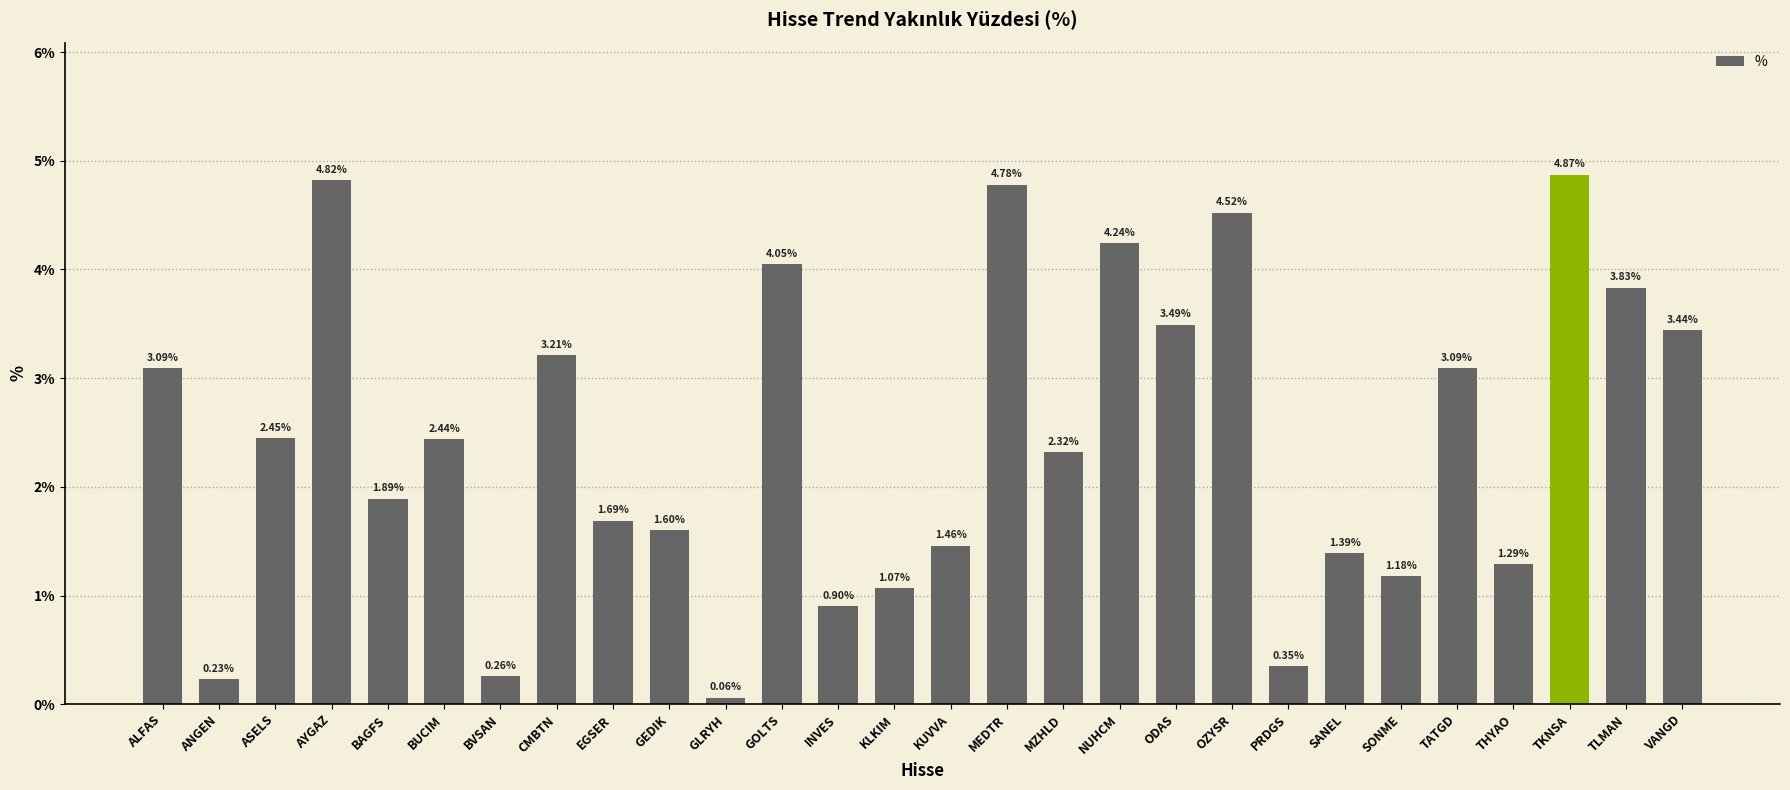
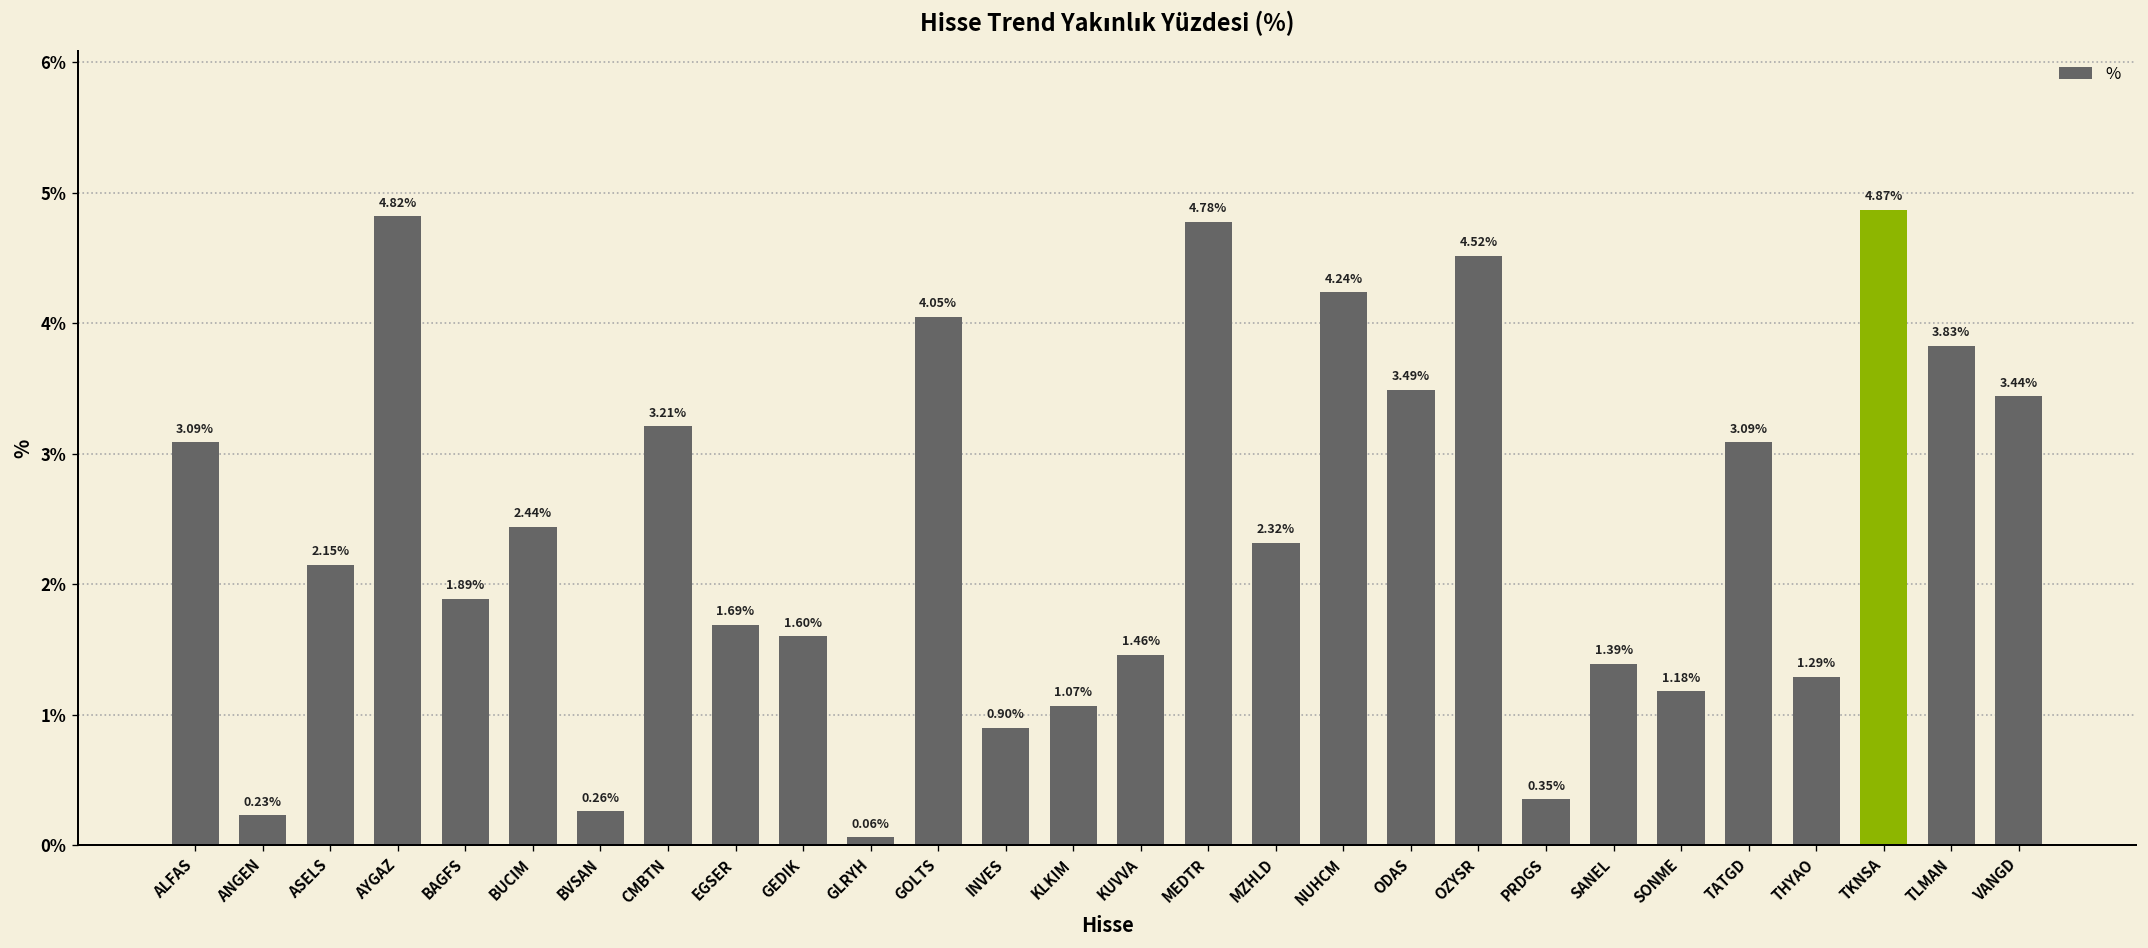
ASELS: 2.45% -> 2.15%
